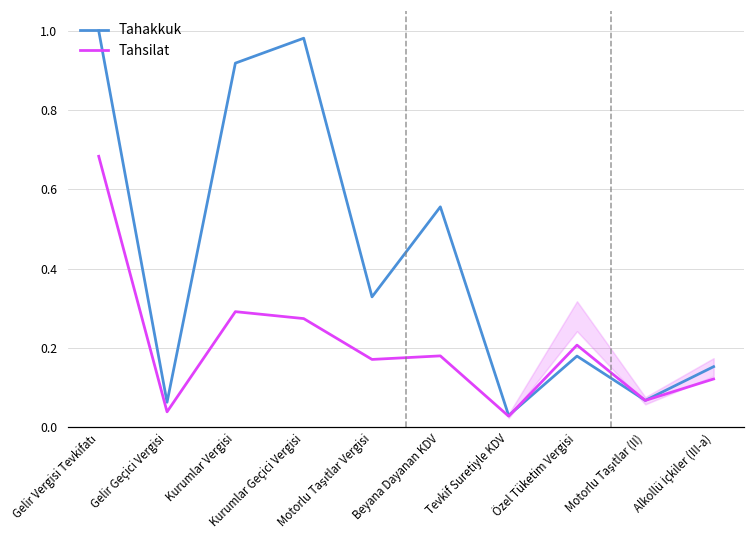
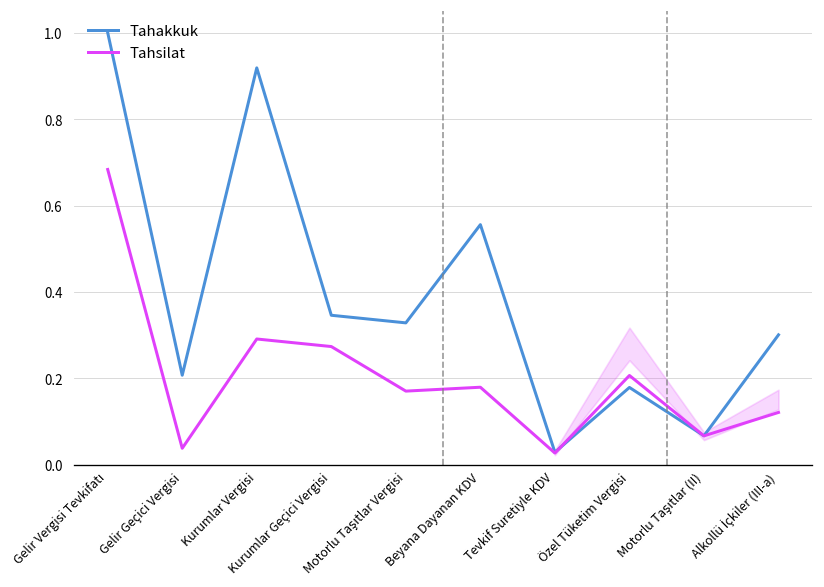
Tahakkuk, Gelir Geçici Vergisi: 0.06 -> 0.21
Tahakkuk, Kurumlar Geçici Vergisi: 0.98 -> 0.35
Tahakkuk, Alkollü İçkiler (III-a): 0.15 -> 0.30
